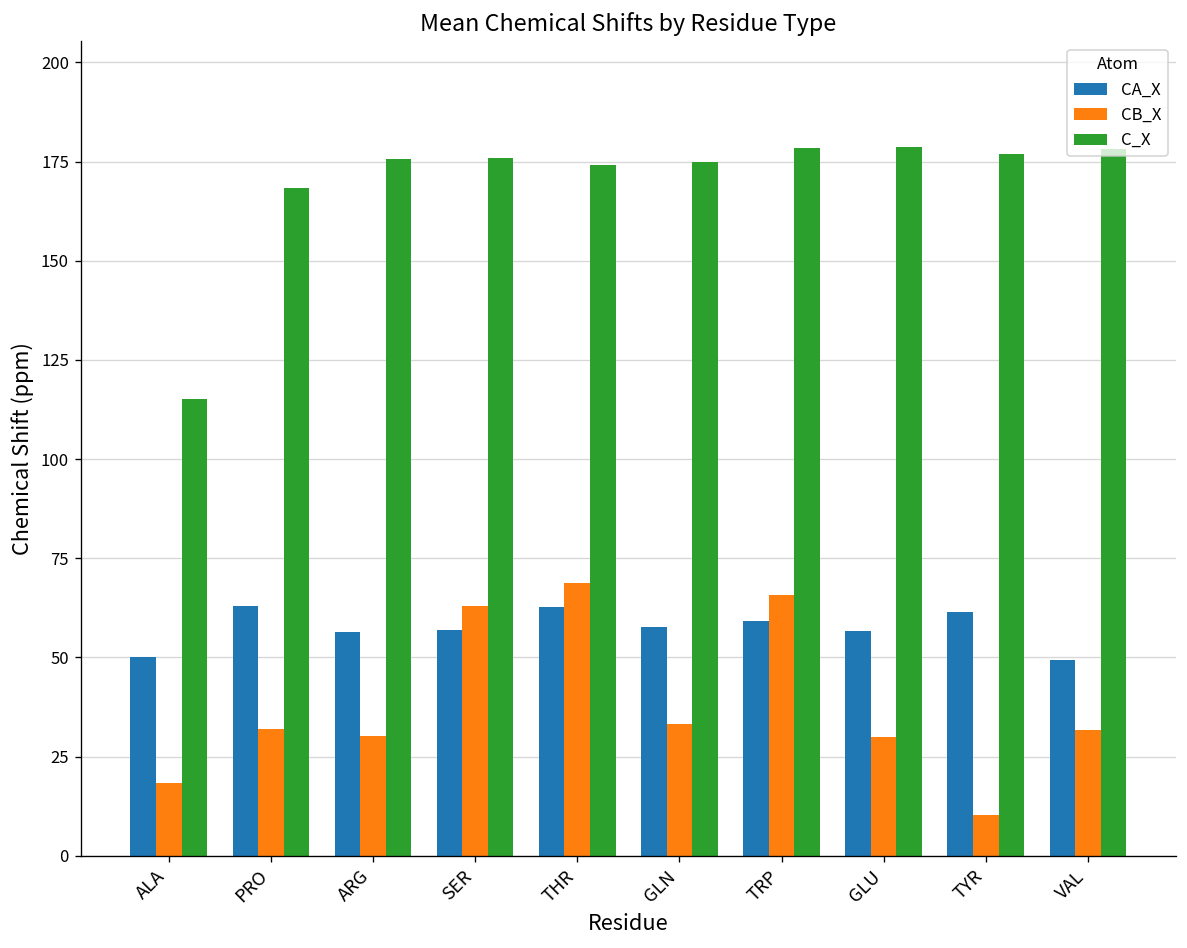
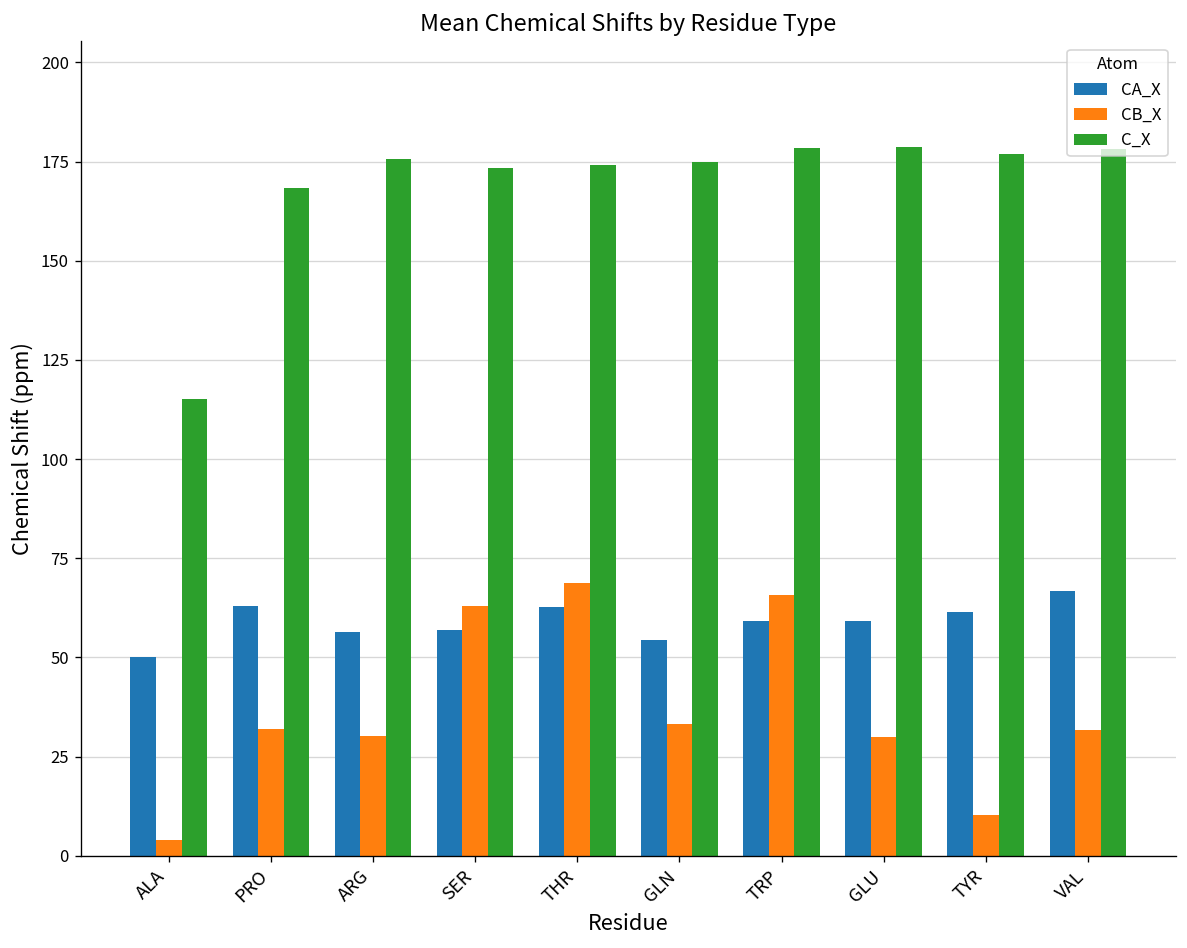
CB_X, ALA: 18 -> 4
C_X, SER: 176 -> 173
CA_X, GLN: 58 -> 54
CA_X, GLU: 57 -> 59
CA_X, VAL: 49 -> 67
